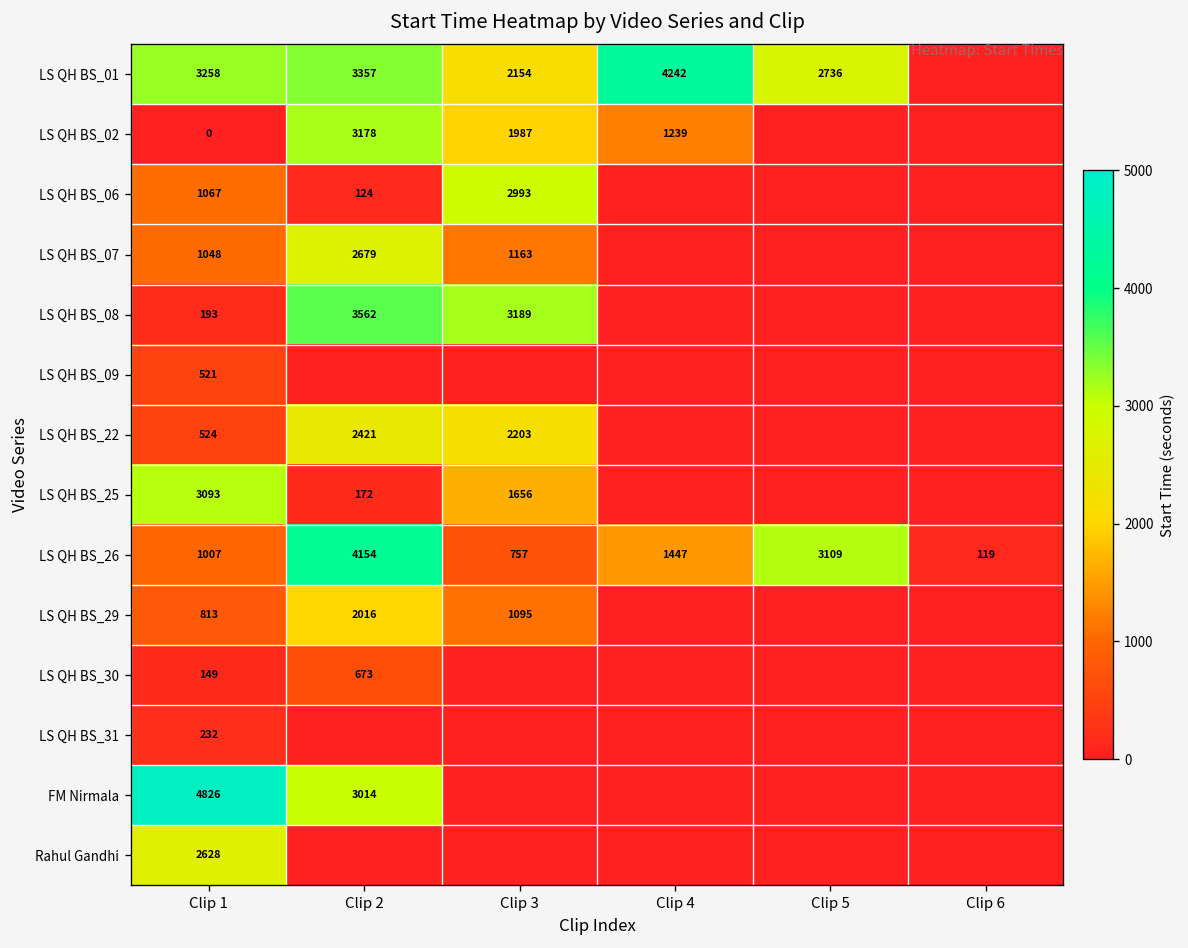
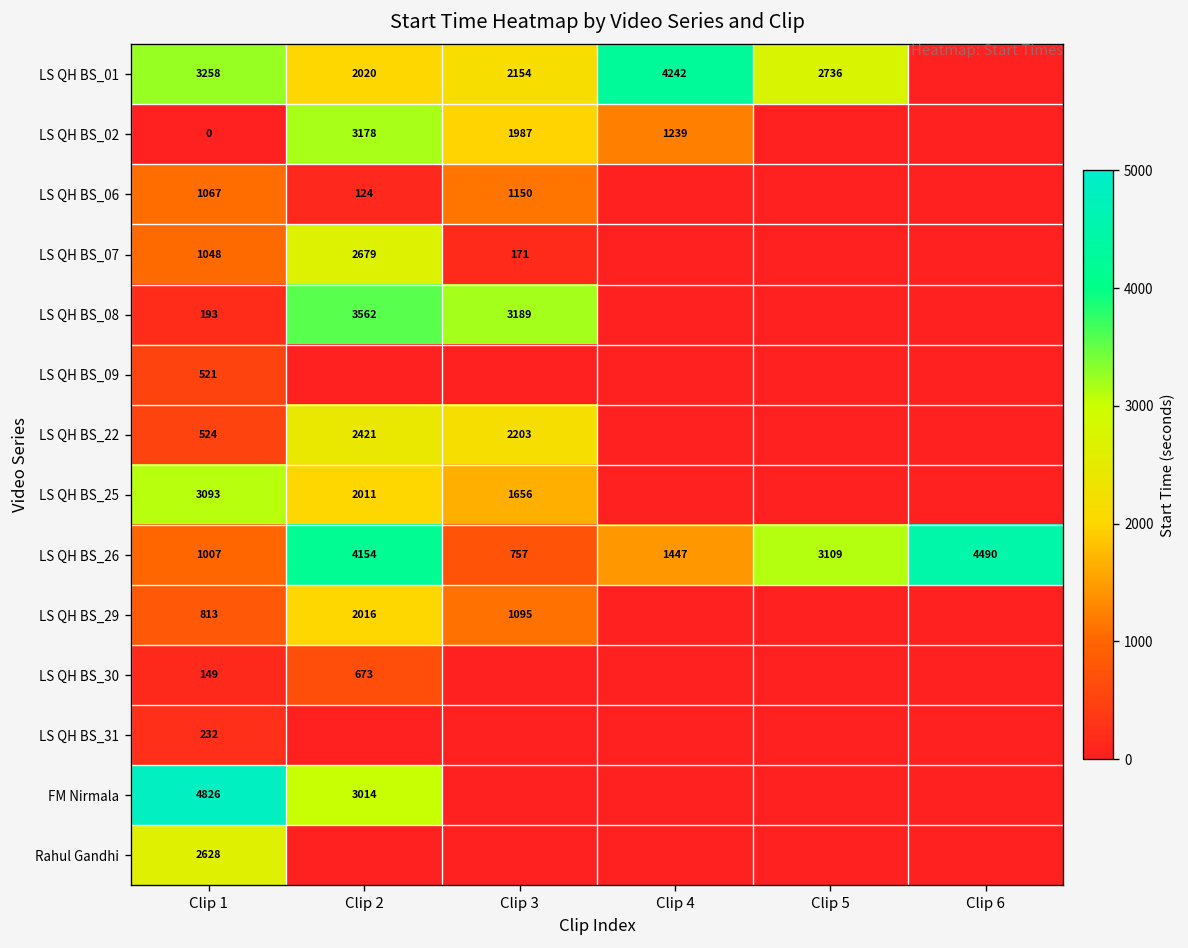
LS QH BS_01, Clip 2: 3357 -> 2020
LS QH BS_06, Clip 3: 2993 -> 1150
LS QH BS_07, Clip 3: 1163 -> 171
LS QH BS_25, Clip 2: 172 -> 2011
LS QH BS_26, Clip 6: 119 -> 4490
